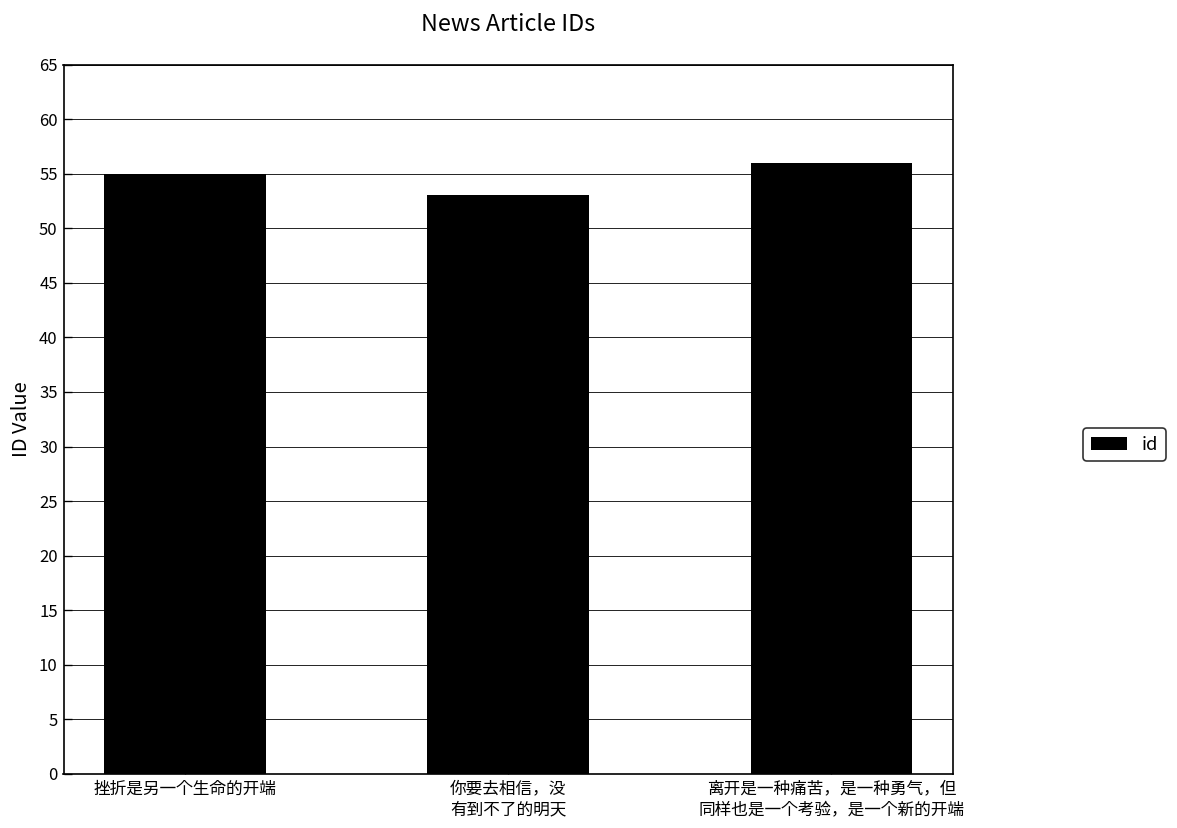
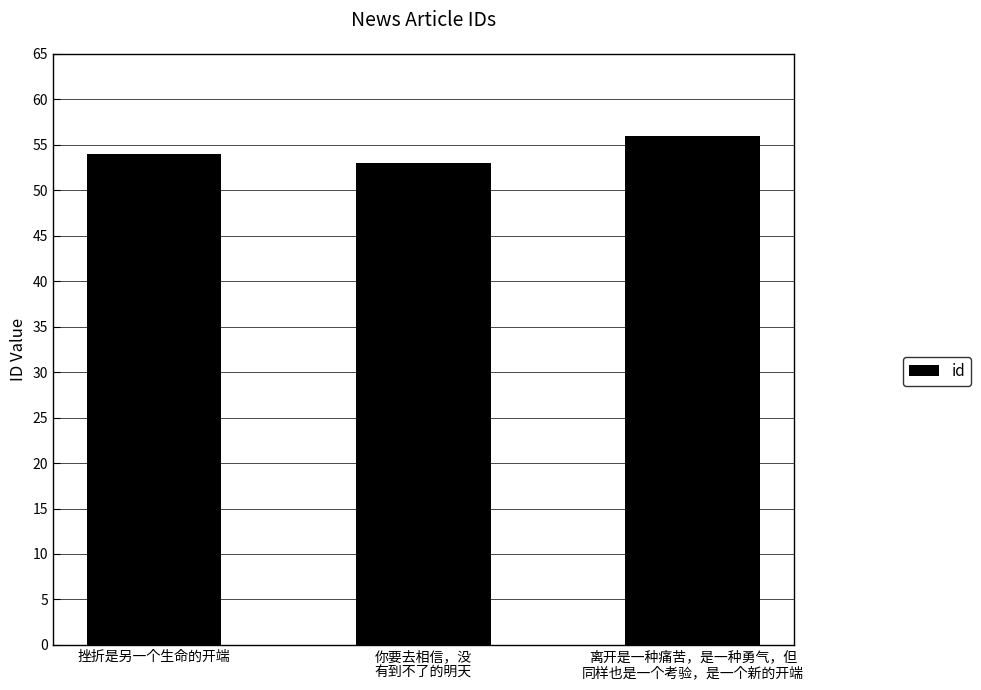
挫折是另一个生命的开端: 55 -> 54
